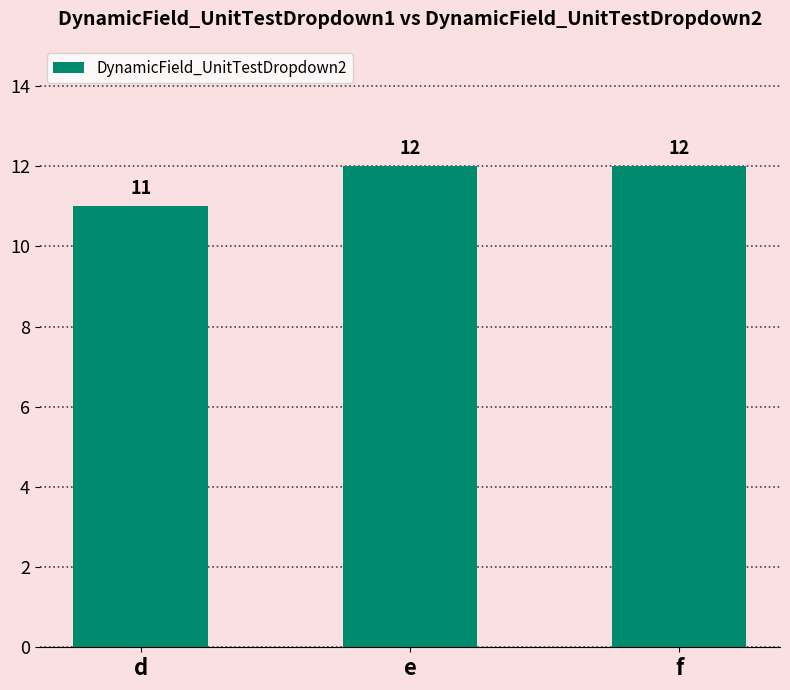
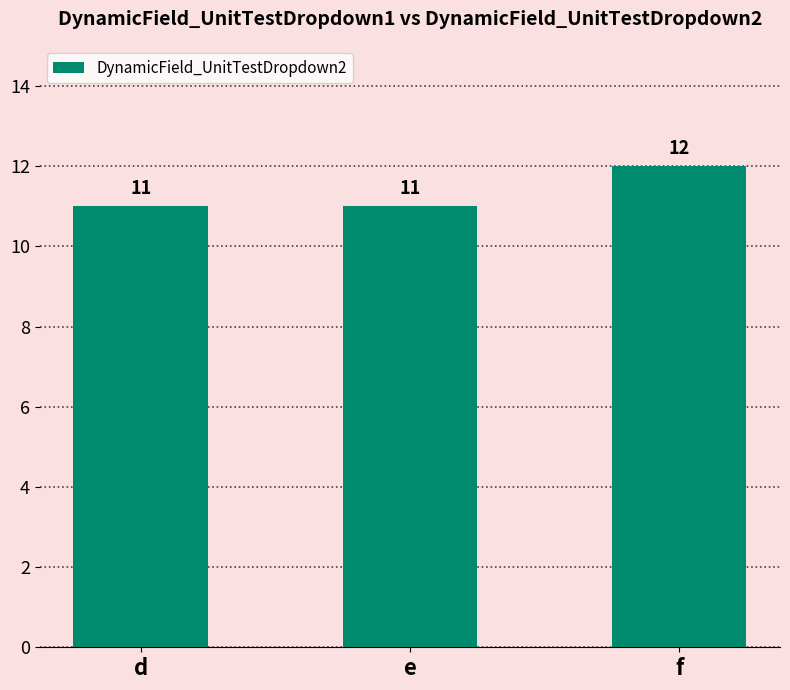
e: 12 -> 11
